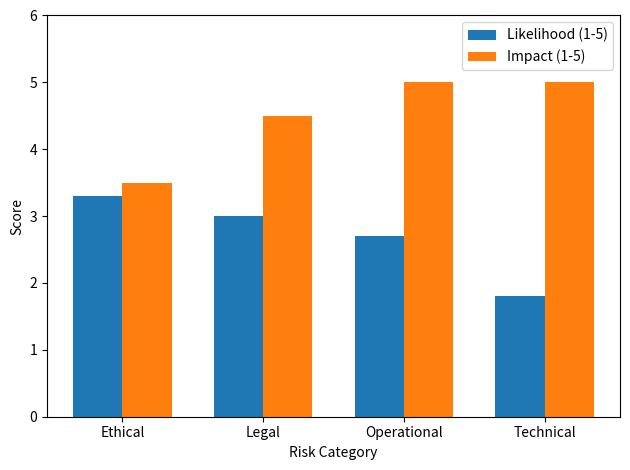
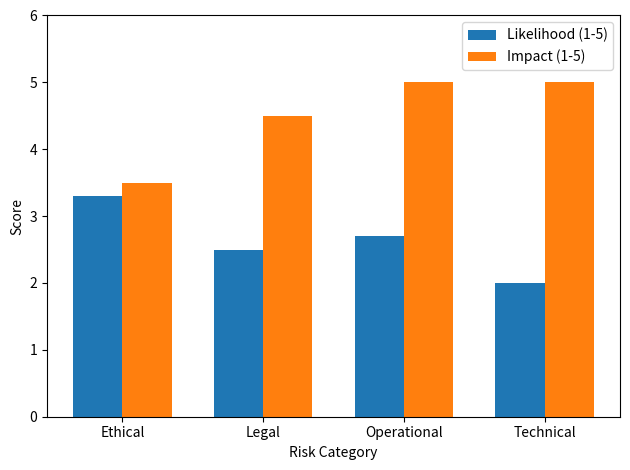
Likelihood (1-5), Legal: 3.0 -> 2.5
Likelihood (1-5), Technical: 1.8 -> 2.0
